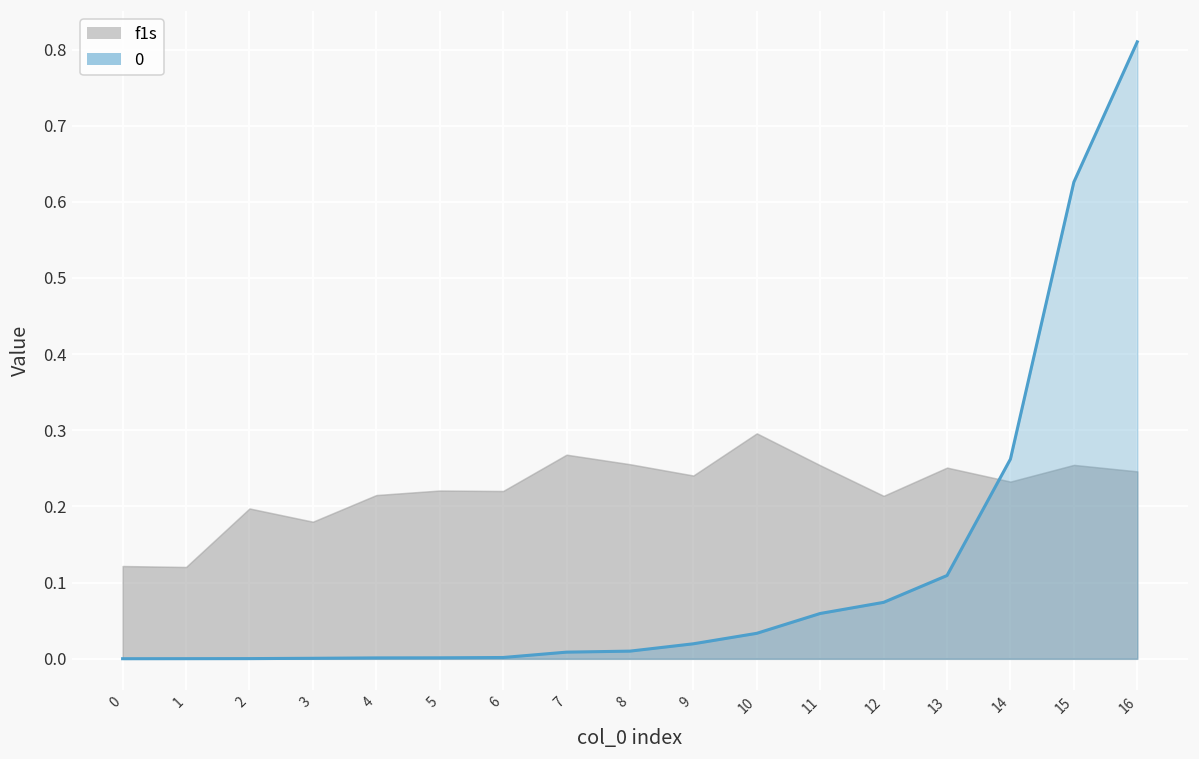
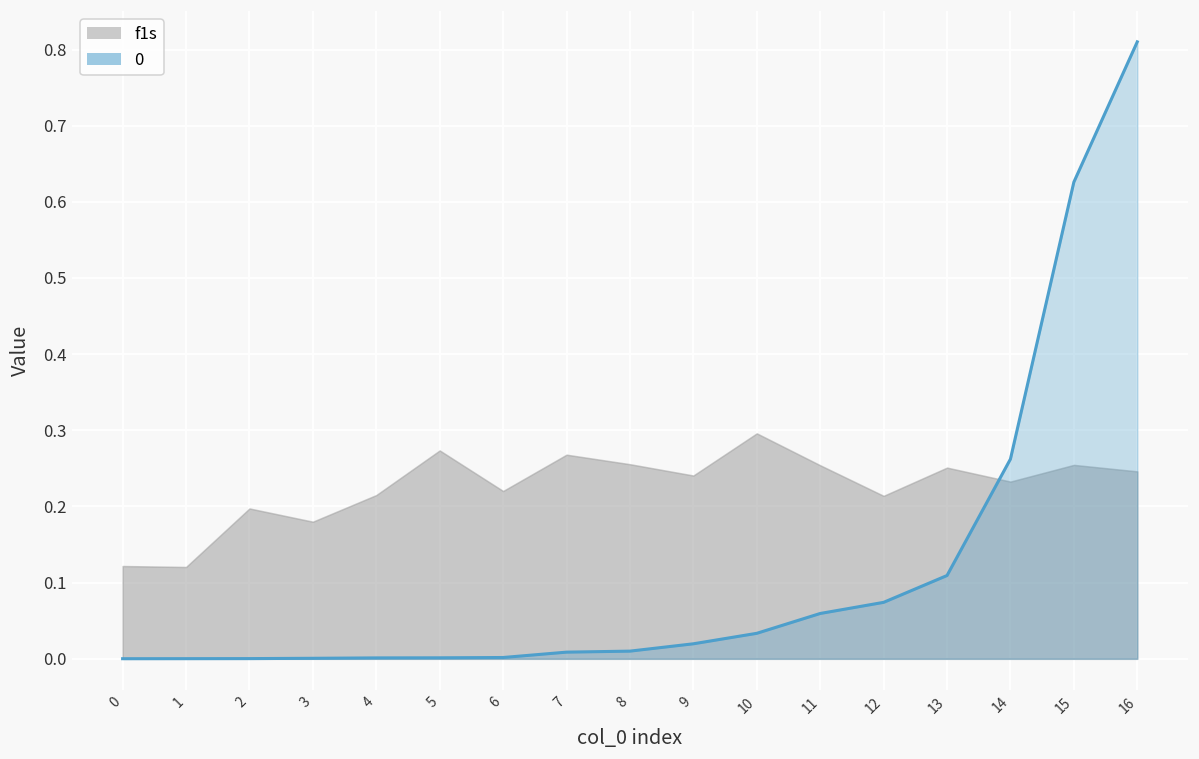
f1s, 5: 0.22 -> 0.27
